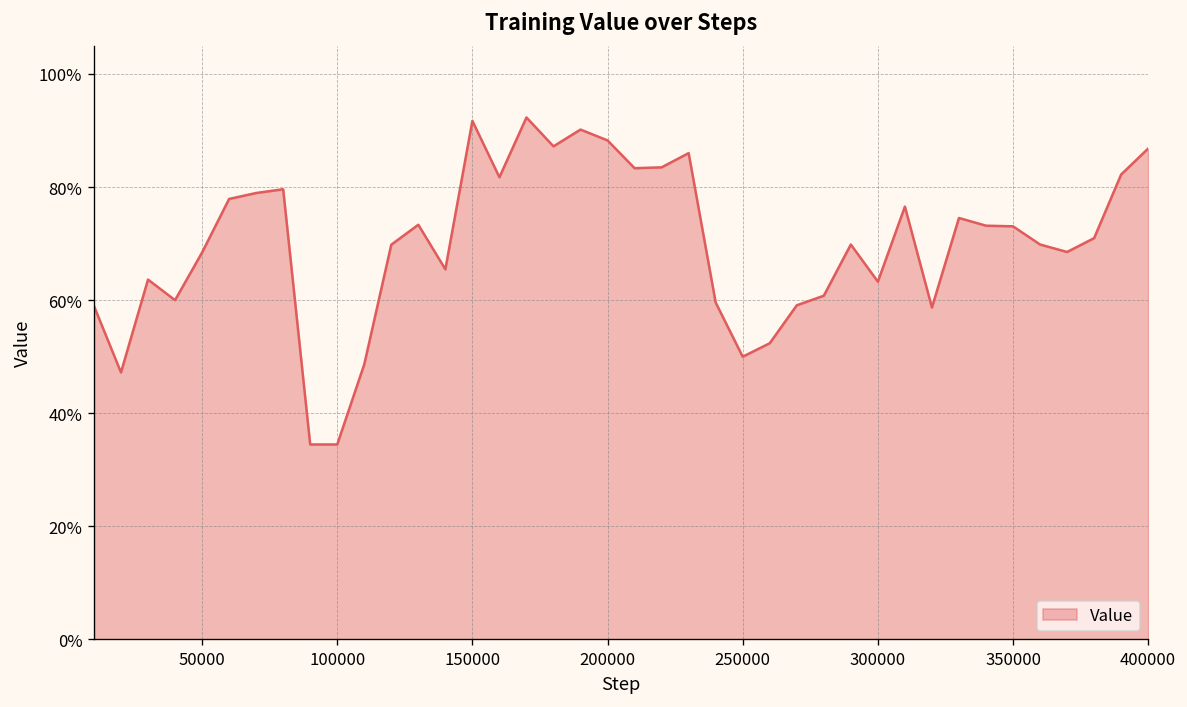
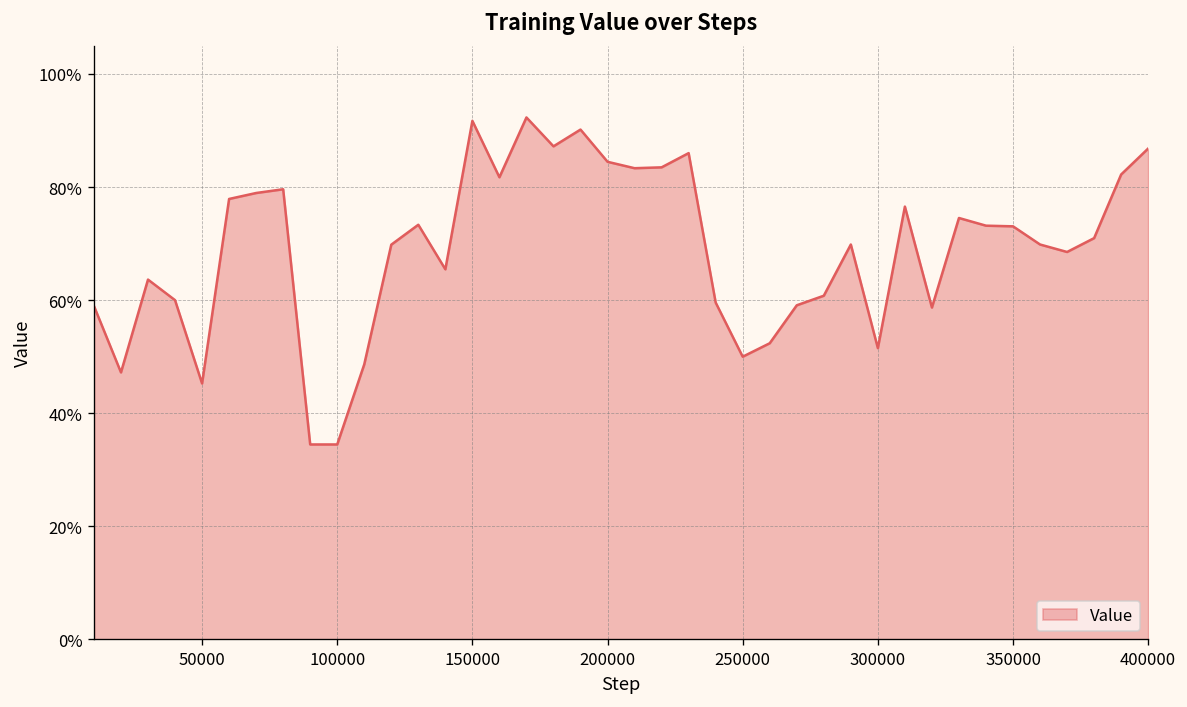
50000: 68% -> 45%
200000: 88% -> 84%
300000: 63% -> 52%
